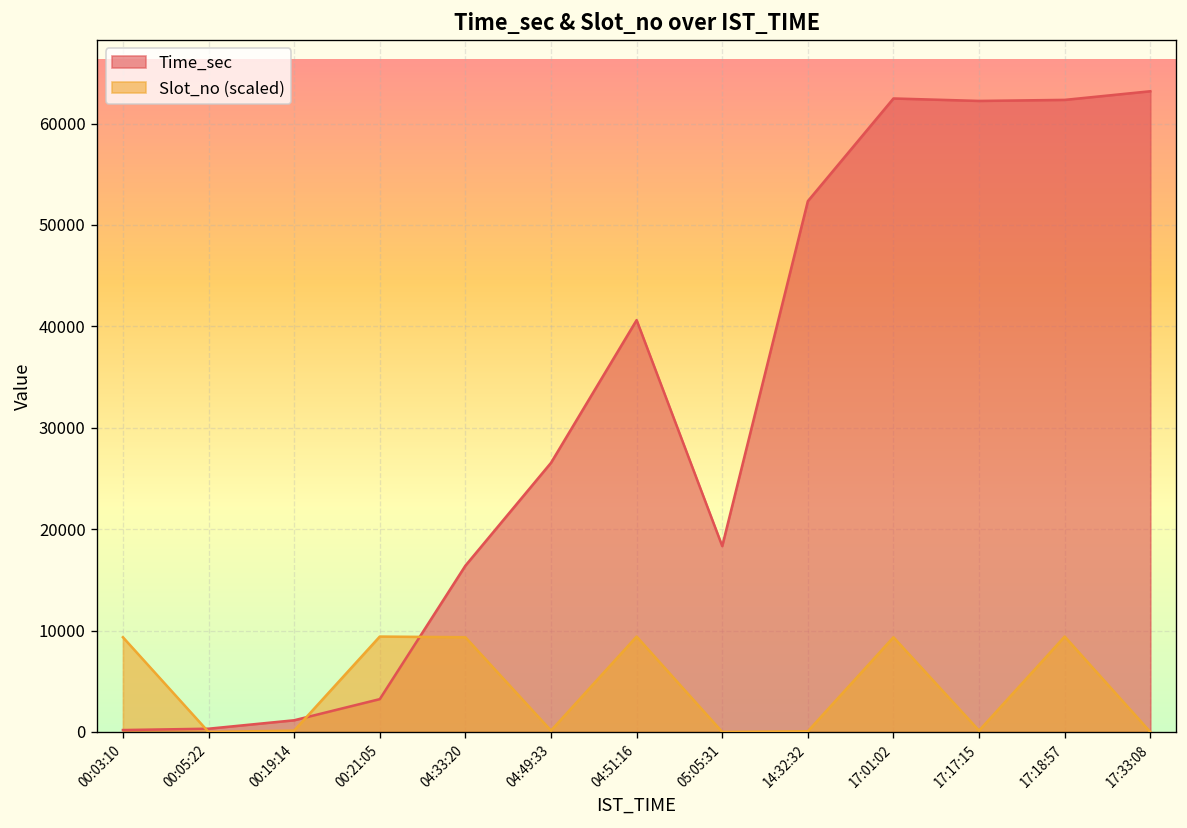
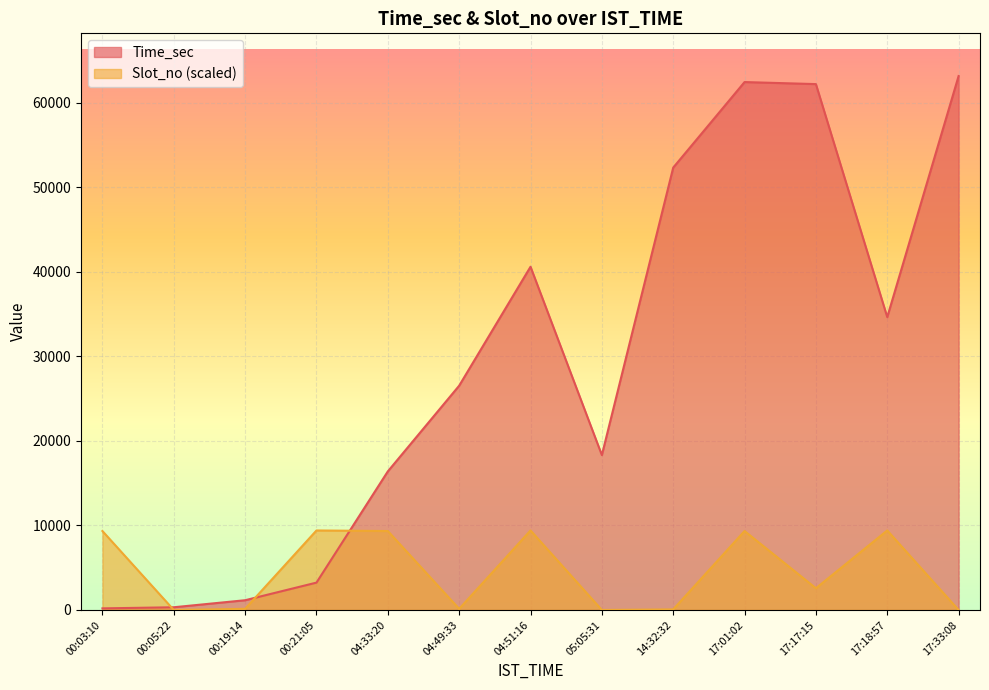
Slot_no (scaled), 17:17:15: 0 -> 3000
Time_sec, 17:18:57: 62000 -> 35000
